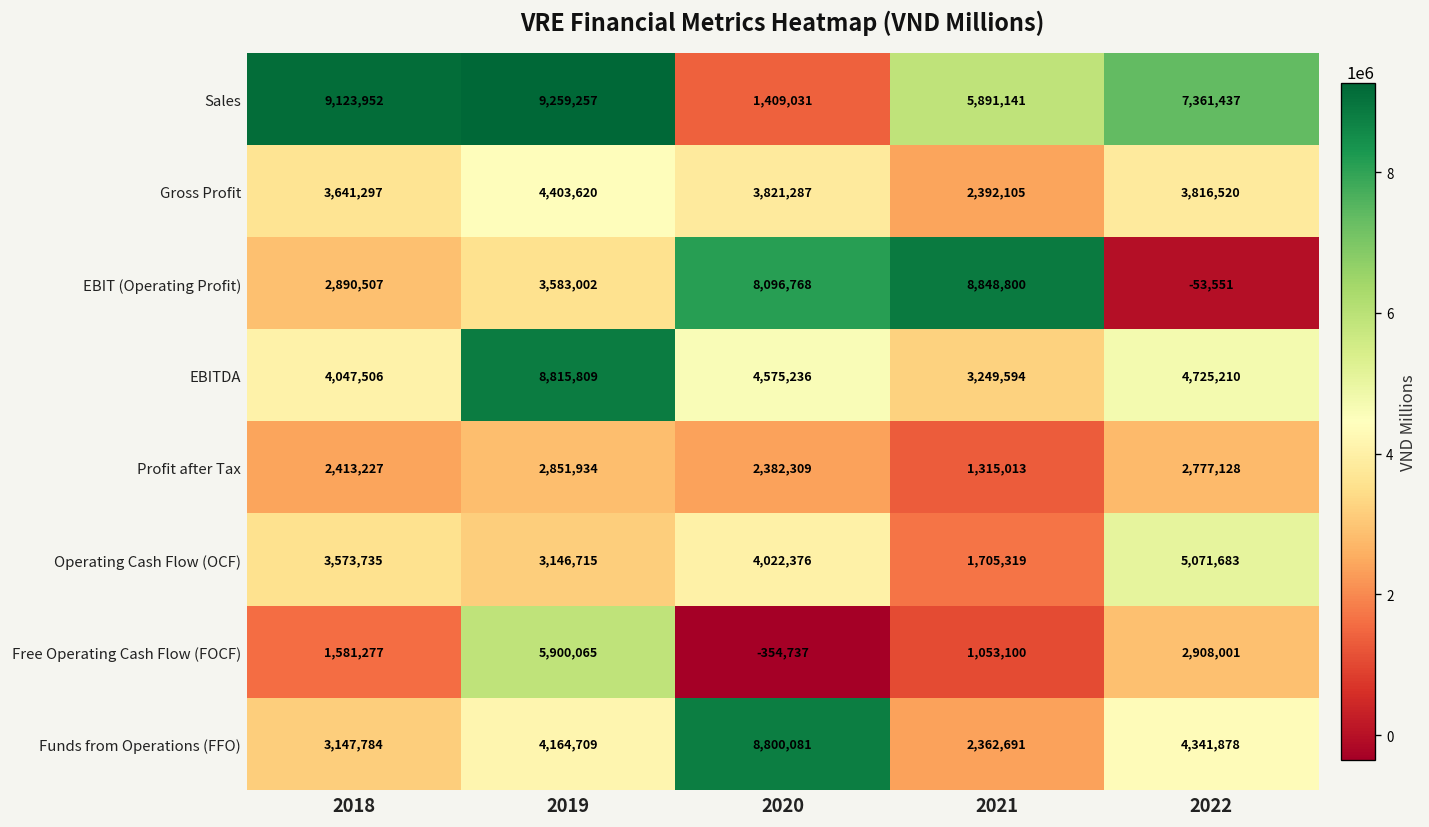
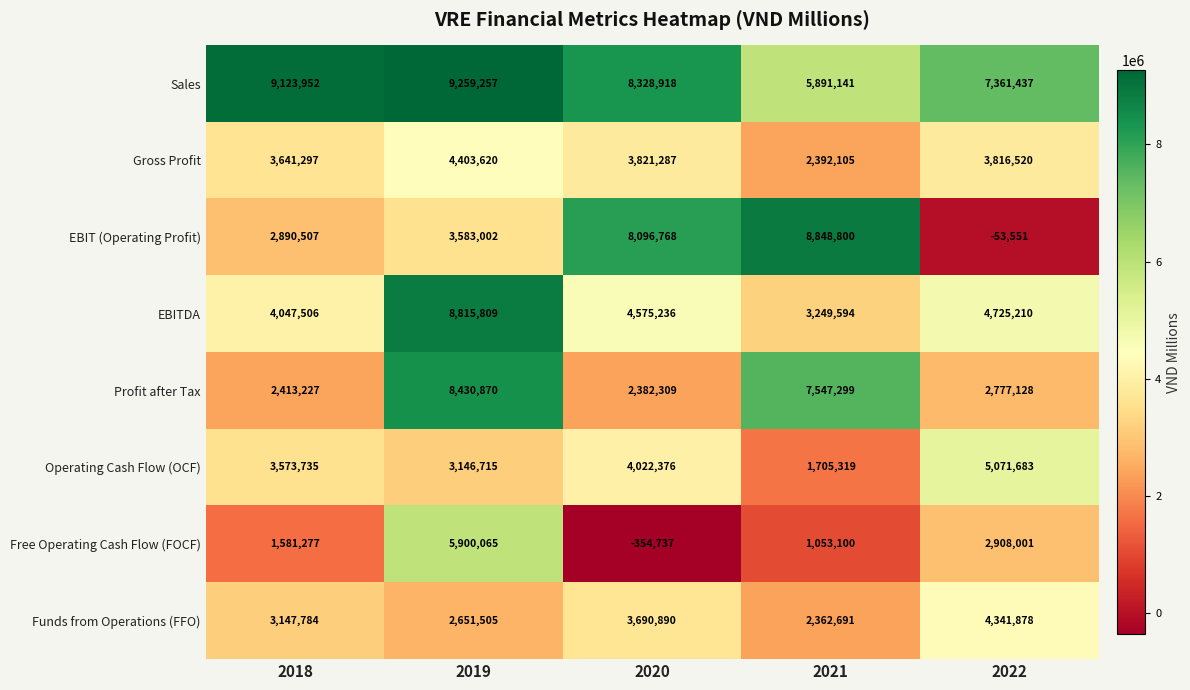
Sales, 2020: 1,409,031 -> 8,328,918
Profit after Tax, 2019: 2,851,934 -> 8,430,870
Profit after Tax, 2021: 1,315,013 -> 7,547,299
Funds from Operations (FFO), 2019: 4,164,709 -> 2,651,505
Funds from Operations (FFO), 2020: 8,800,081 -> 3,690,890
